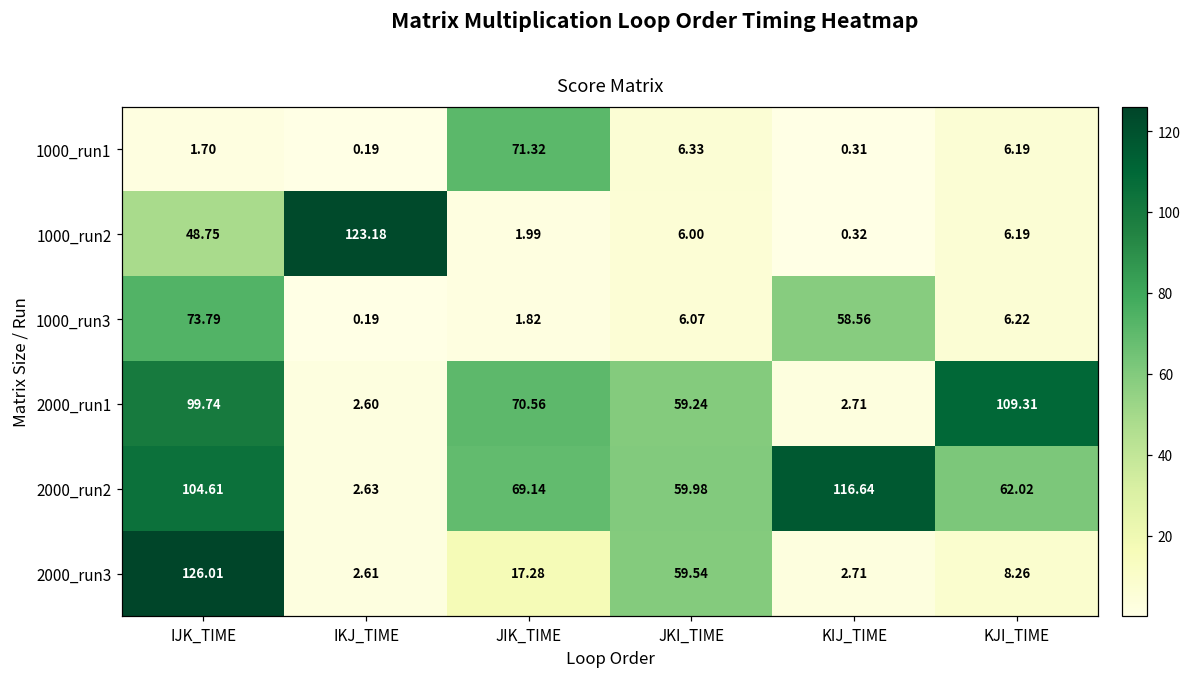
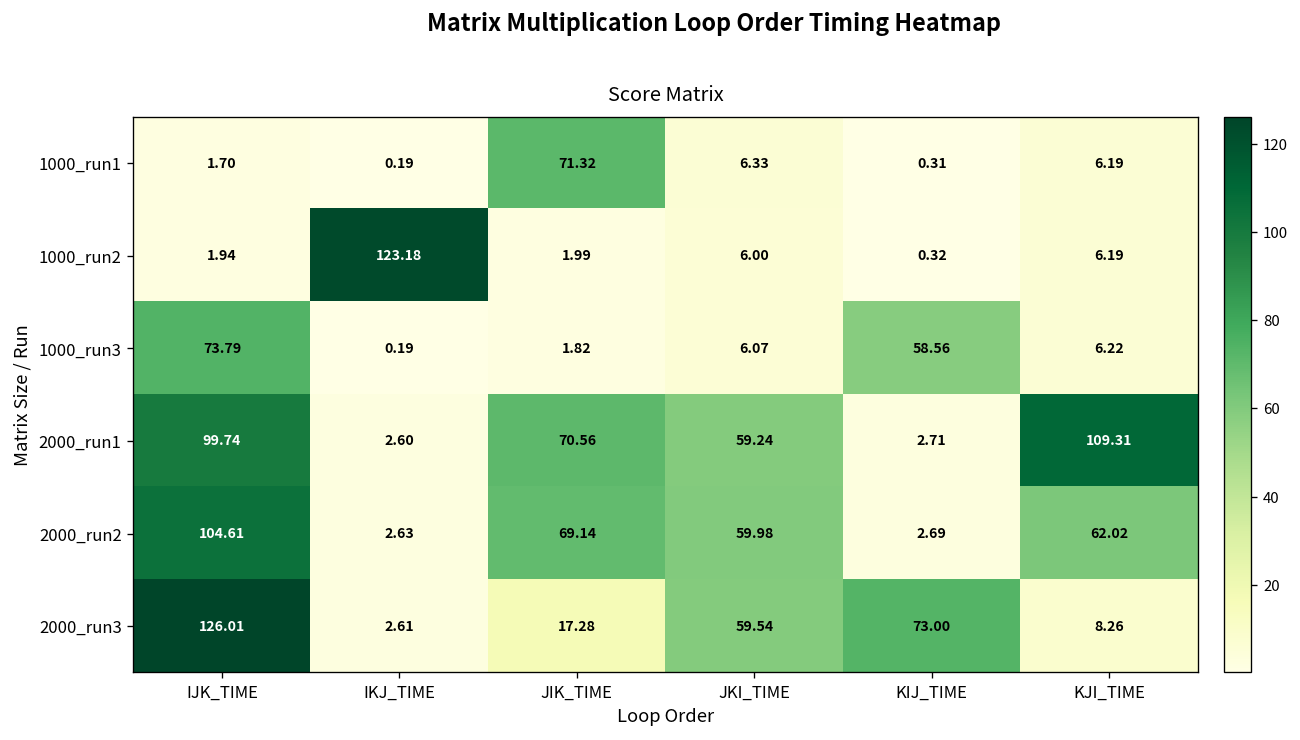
1000_run2, IJK_TIME: 48.75 -> 1.94
2000_run2, KIJ_TIME: 116.64 -> 2.69
2000_run3, KIJ_TIME: 2.71 -> 73.00
